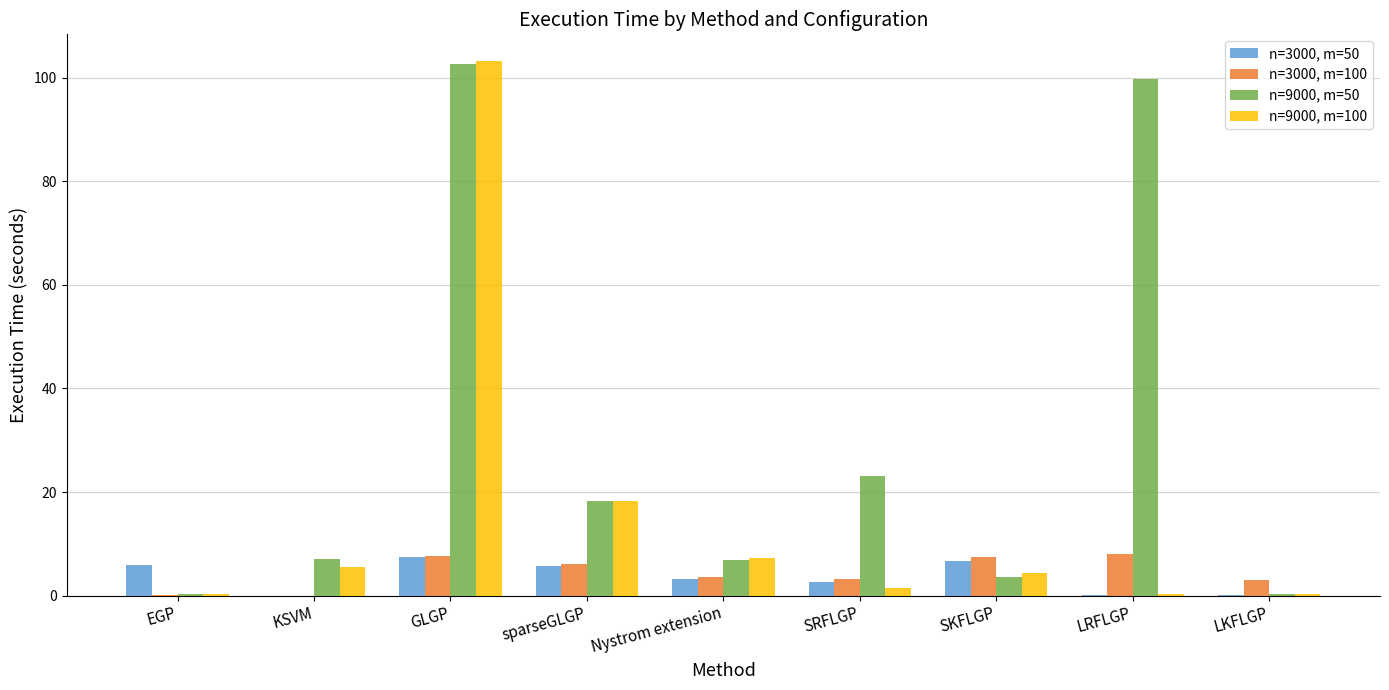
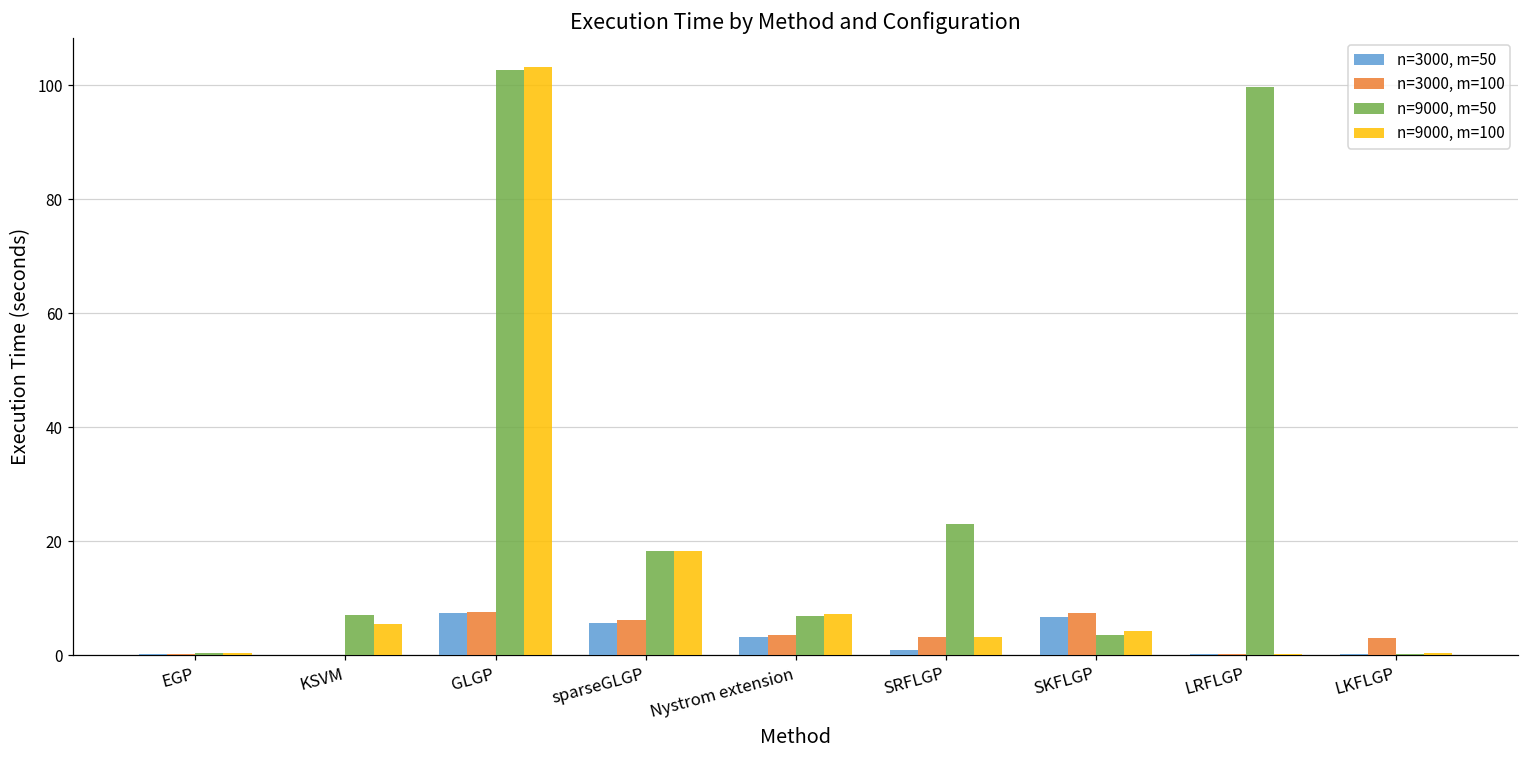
n=3000, m=50, EGP: 6 -> 0
n=3000, m=50, SRFLGP: 3 -> 1
n=9000, m=100, SRFLGP: 2 -> 3
n=3000, m=100, LRFLGP: 8 -> 0
